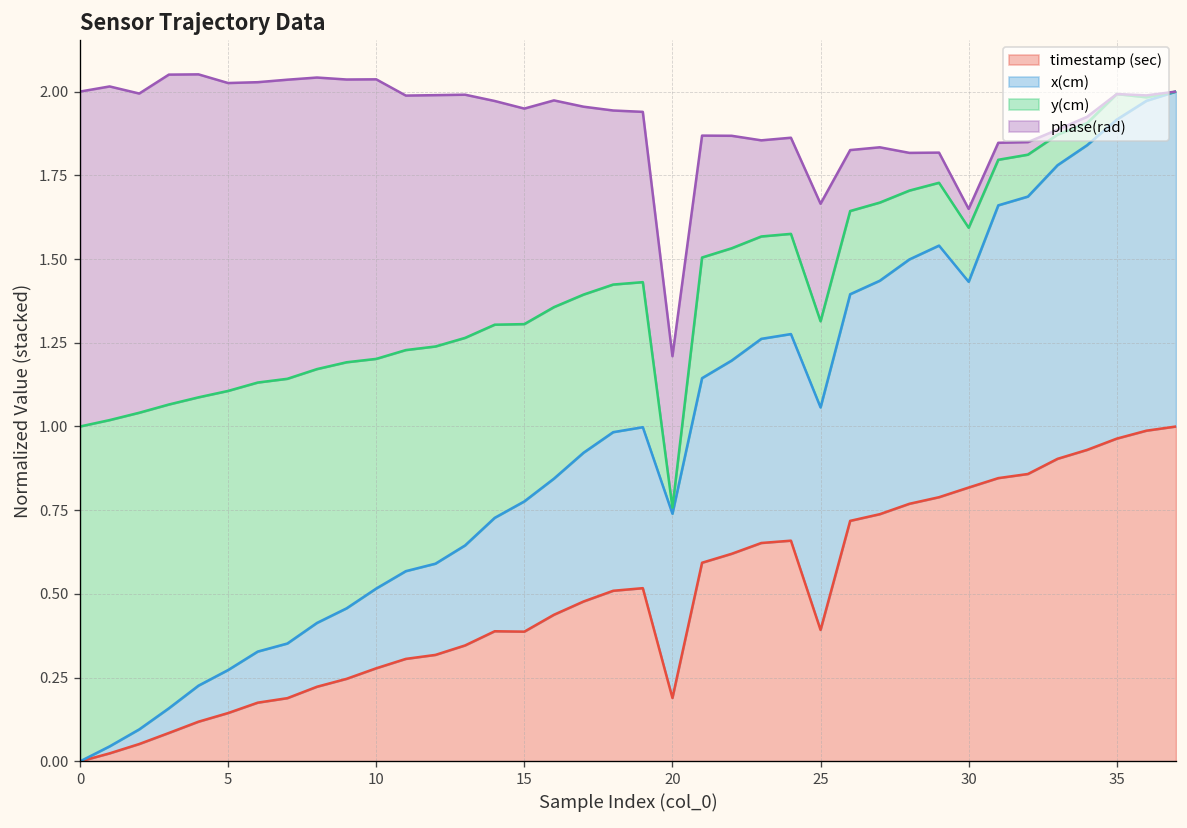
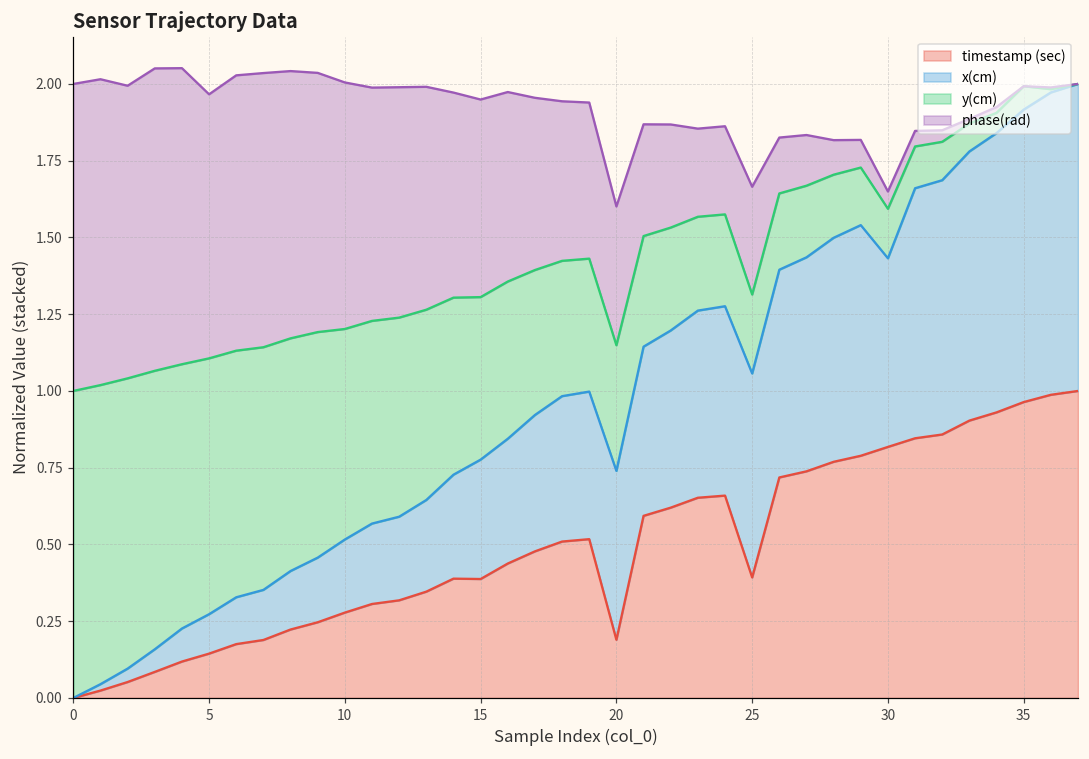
phase(rad), 5: 0.92 -> 0.86
phase(rad), 10: 0.83 -> 0.80
y(cm), 20: 0.02 -> 0.41
